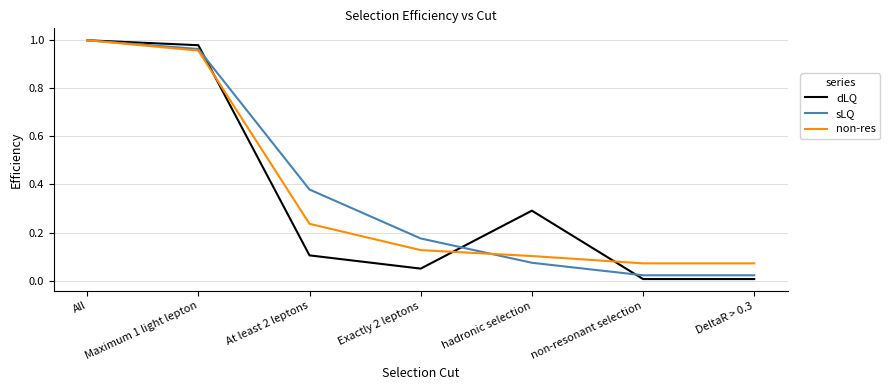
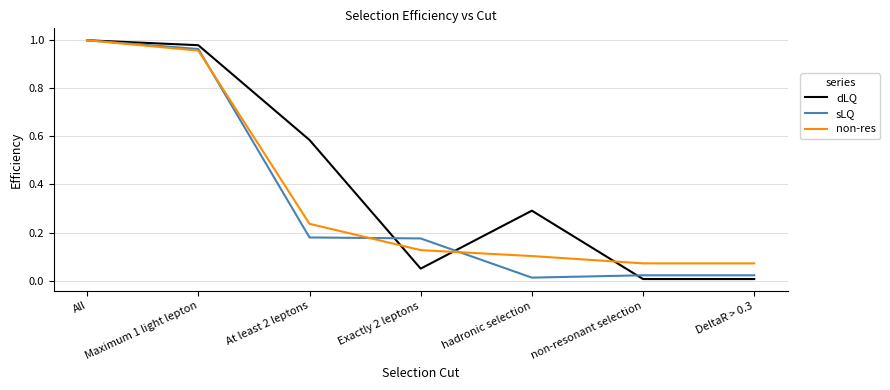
dLQ, At least 2 leptons: 0.10 -> 0.59
sLQ, At least 2 leptons: 0.38 -> 0.18
sLQ, hadronic selection: 0.07 -> 0.01
